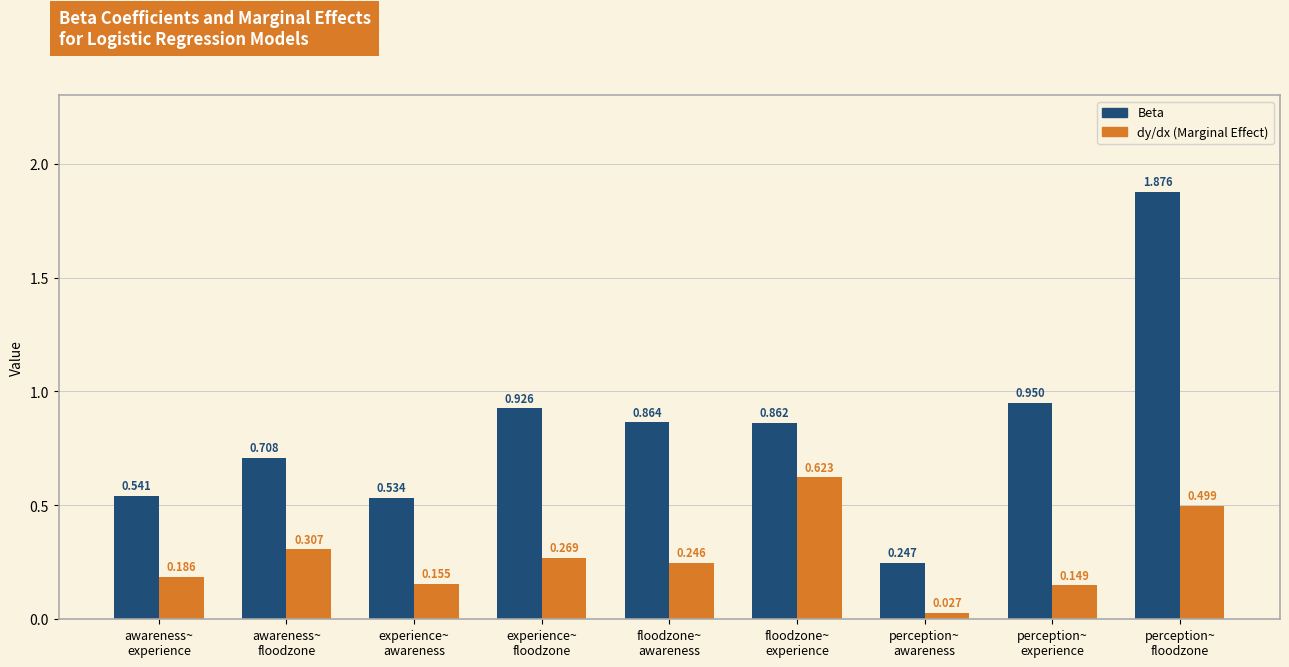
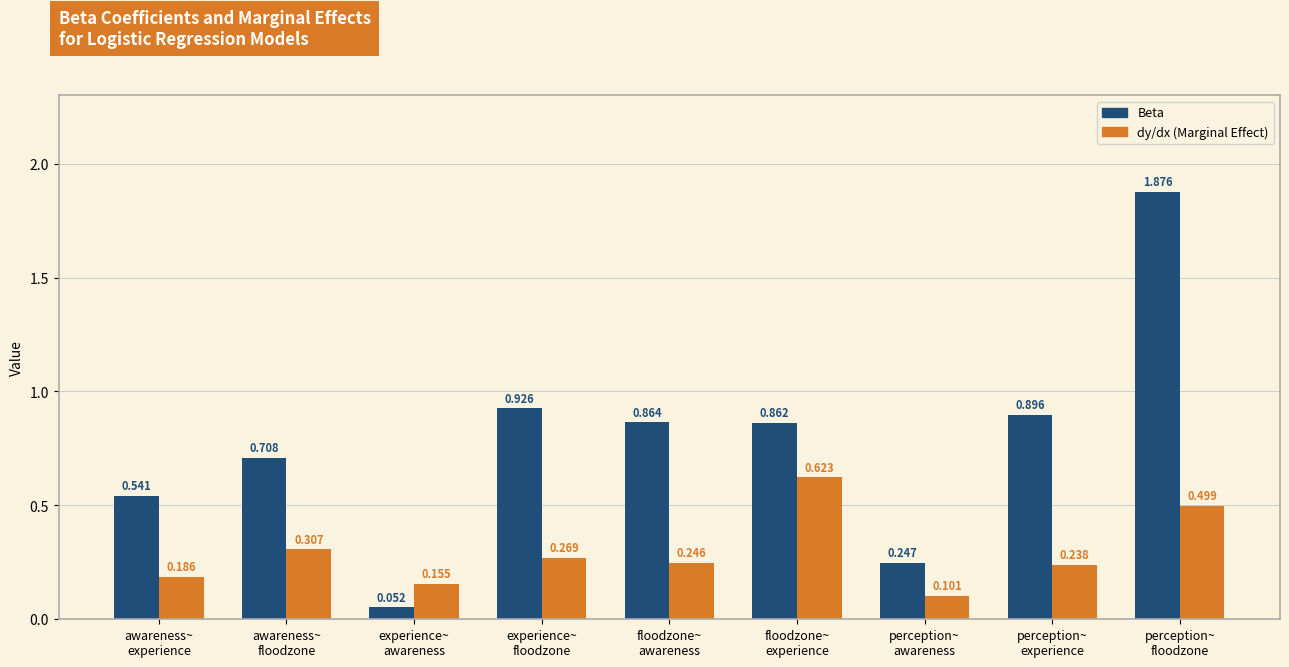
Beta, experience~ awareness: 0.534 -> 0.052
dy/dx (Marginal Effect), perception~ awareness: 0.027 -> 0.101
Beta, perception~ experience: 0.950 -> 0.896
dy/dx (Marginal Effect), perception~ experience: 0.149 -> 0.238
